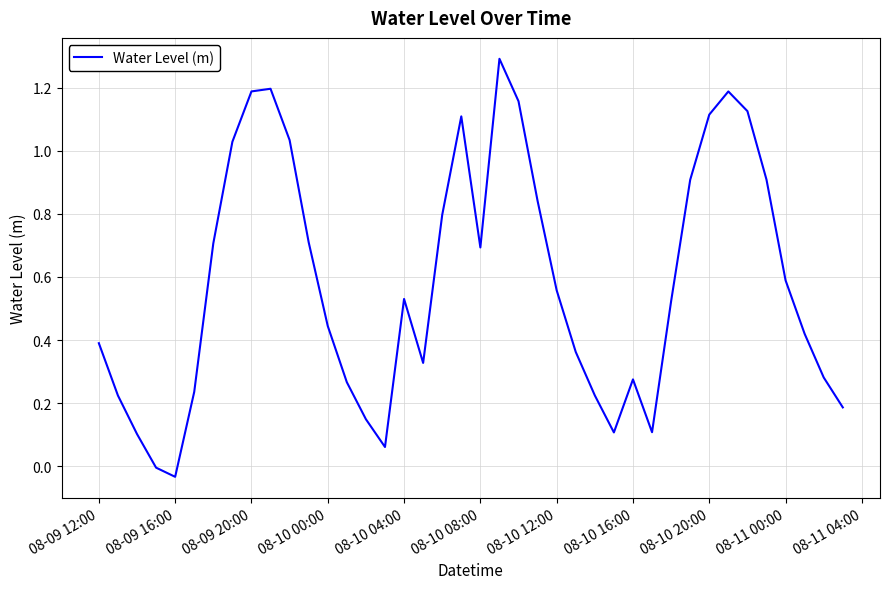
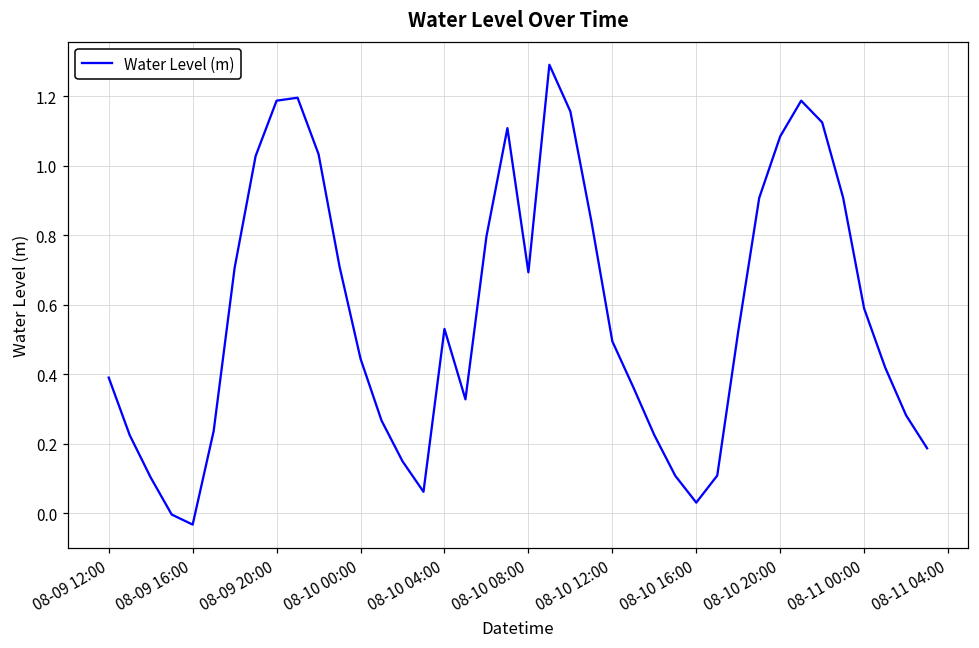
08-10 12:00: 0.56 -> 0.49
08-10 16:00: 0.28 -> 0.03
08-10 20:00: 1.11 -> 1.08
